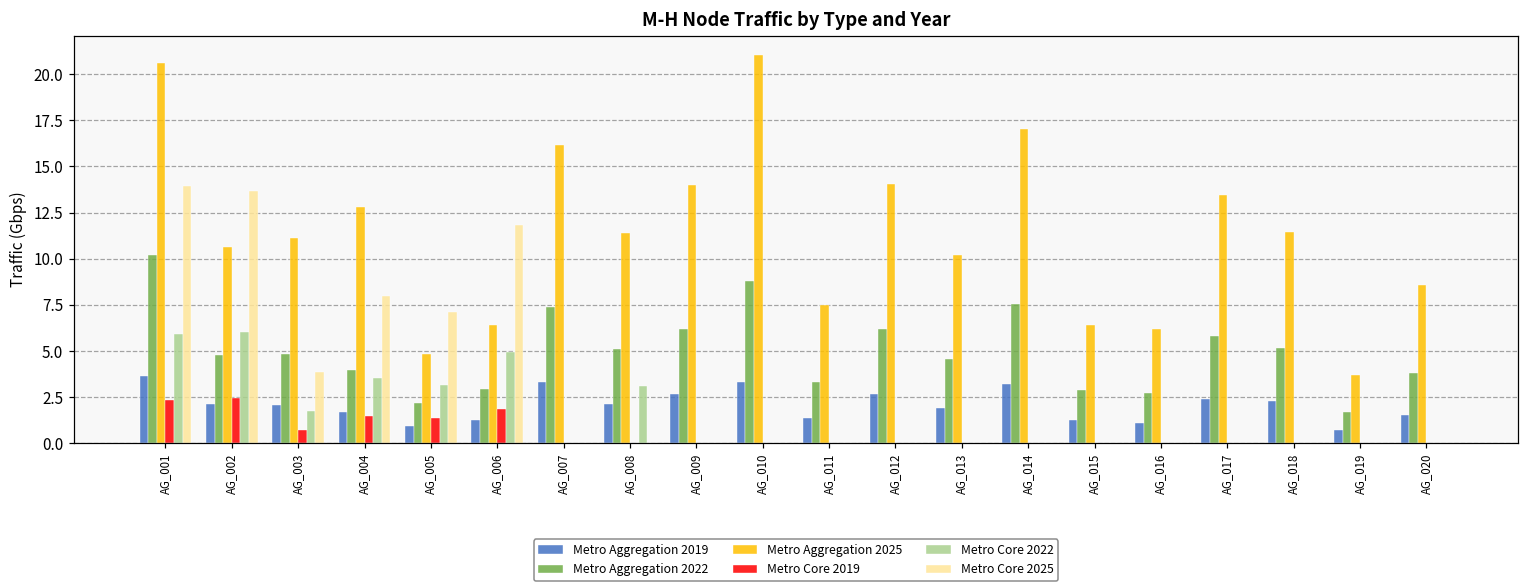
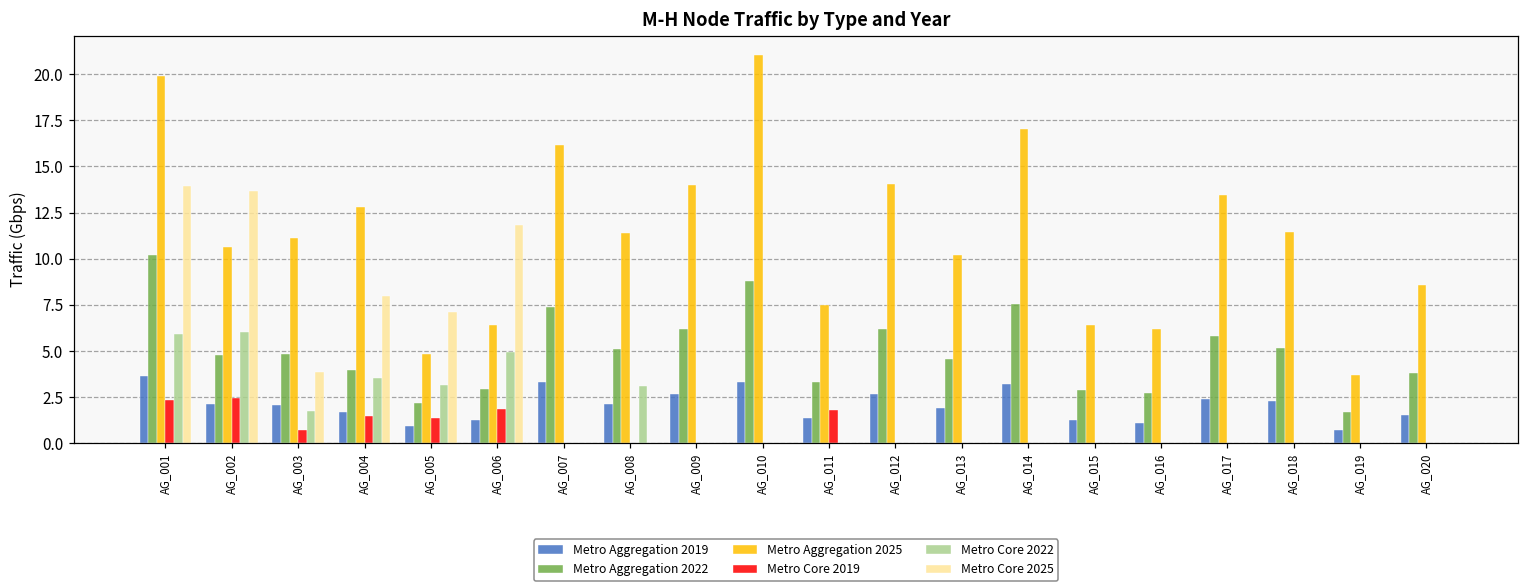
Metro Aggregation 2025, AG_001: 20.6 -> 19.9
Metro Core 2019, AG_011: 0.0 -> 1.8
